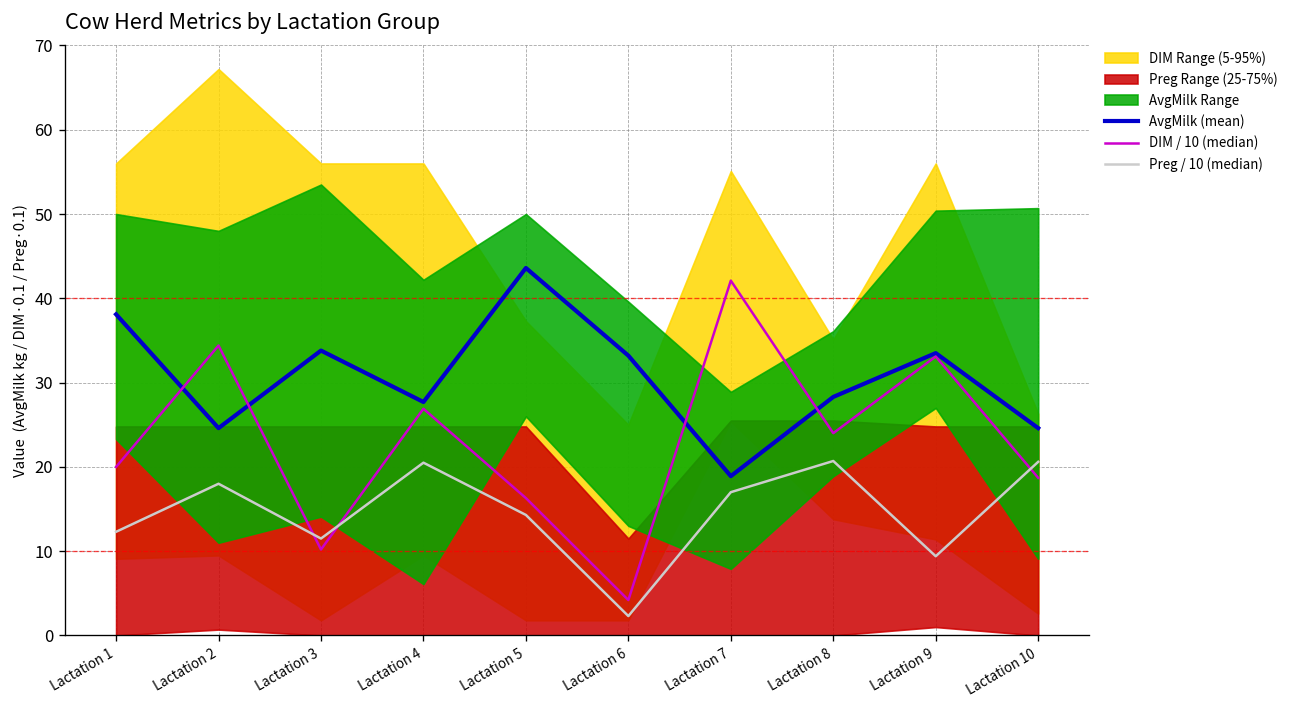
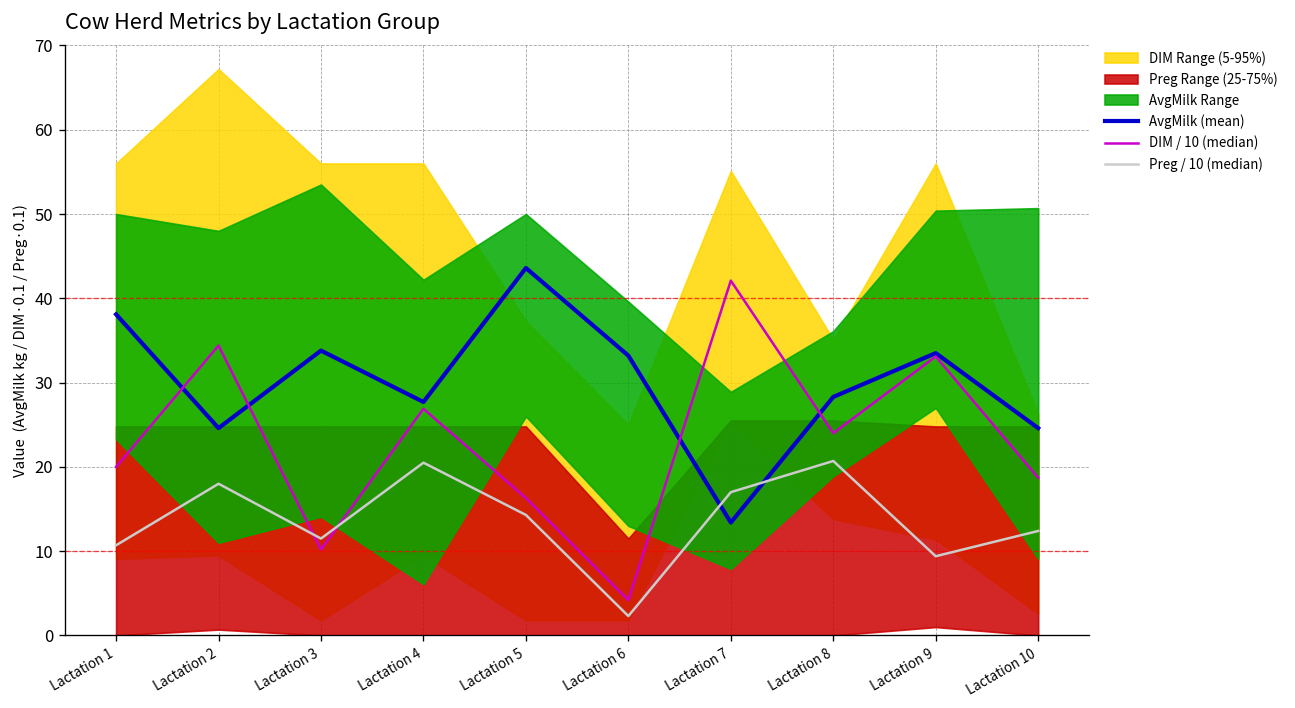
Preg / 10 (median), Lactation 1: 12 -> 11
AvgMilk (mean), Lactation 7: 19 -> 13
Preg / 10 (median), Lactation 10: 21 -> 12
